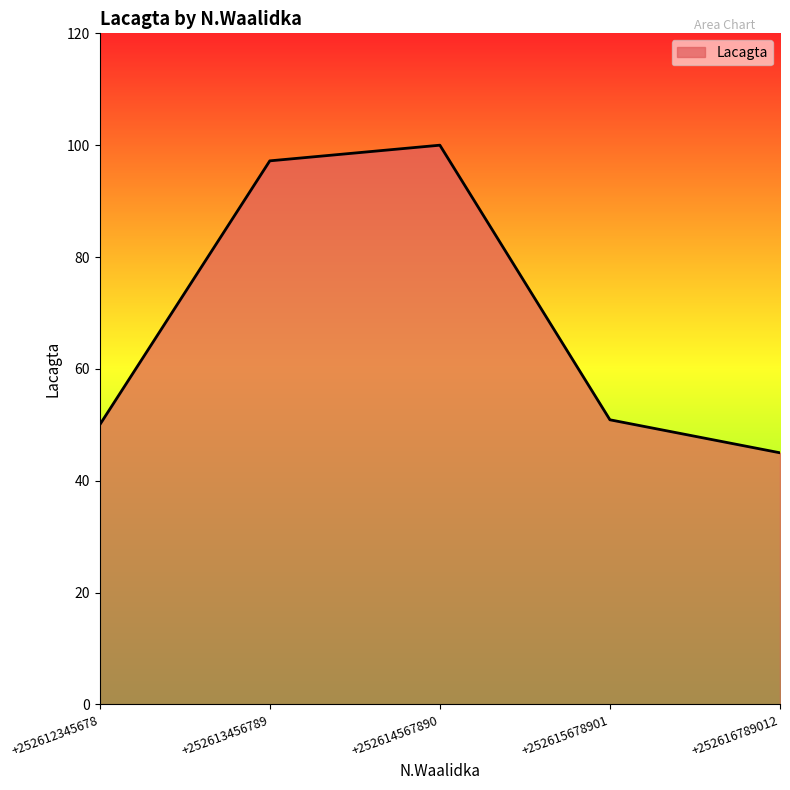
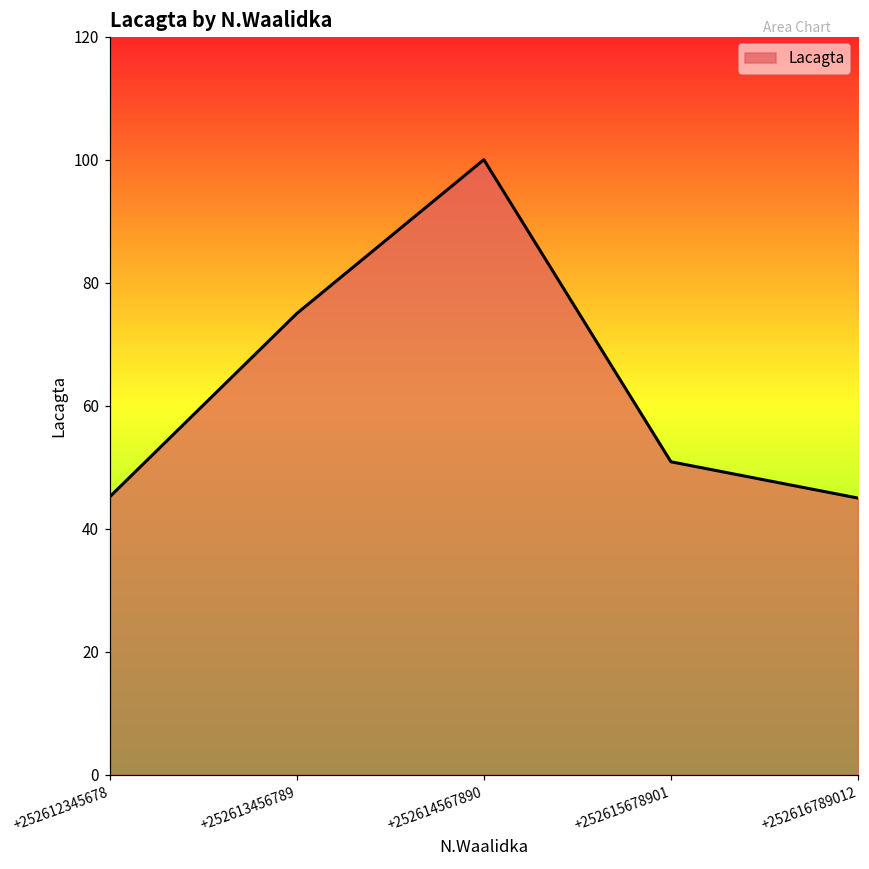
+252612345678: 50 -> 45
+252613456789: 97 -> 75
